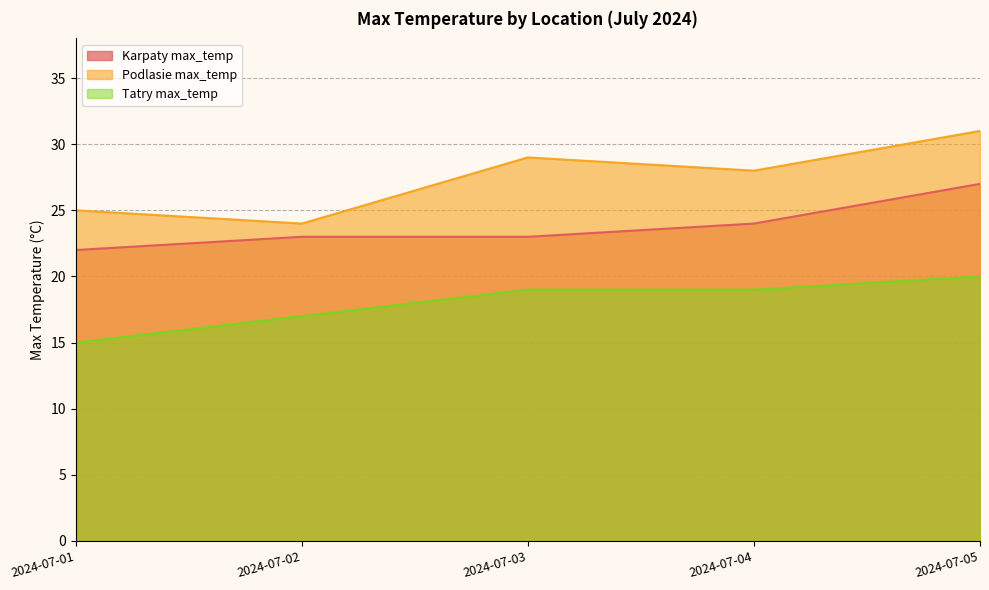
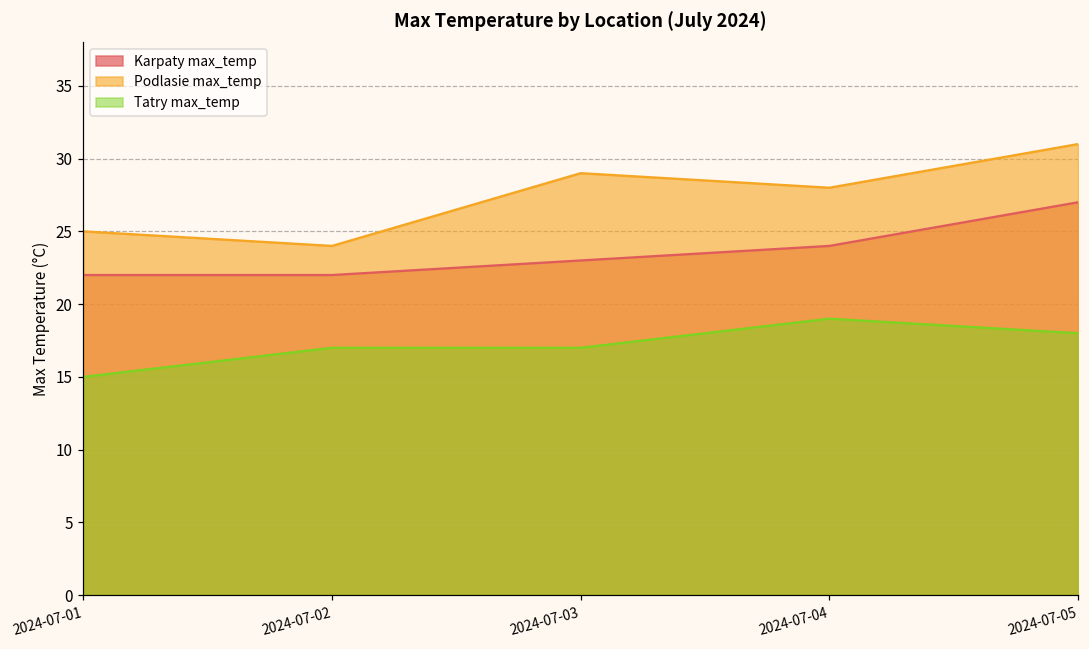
Karpaty max_temp, 2024-07-02: 23 -> 22
Tatry max_temp, 2024-07-03: 19 -> 17
Tatry max_temp, 2024-07-05: 20 -> 18
